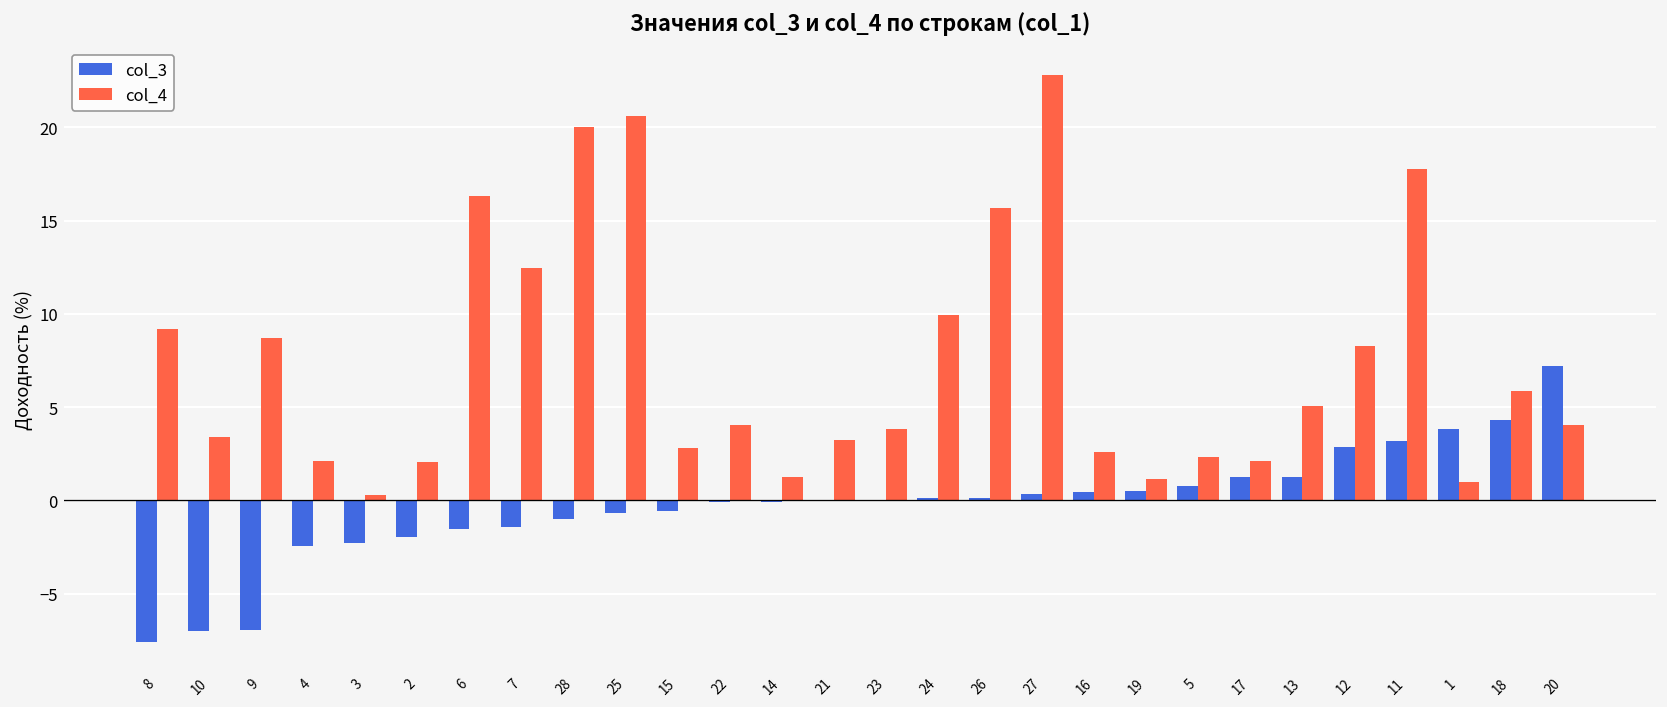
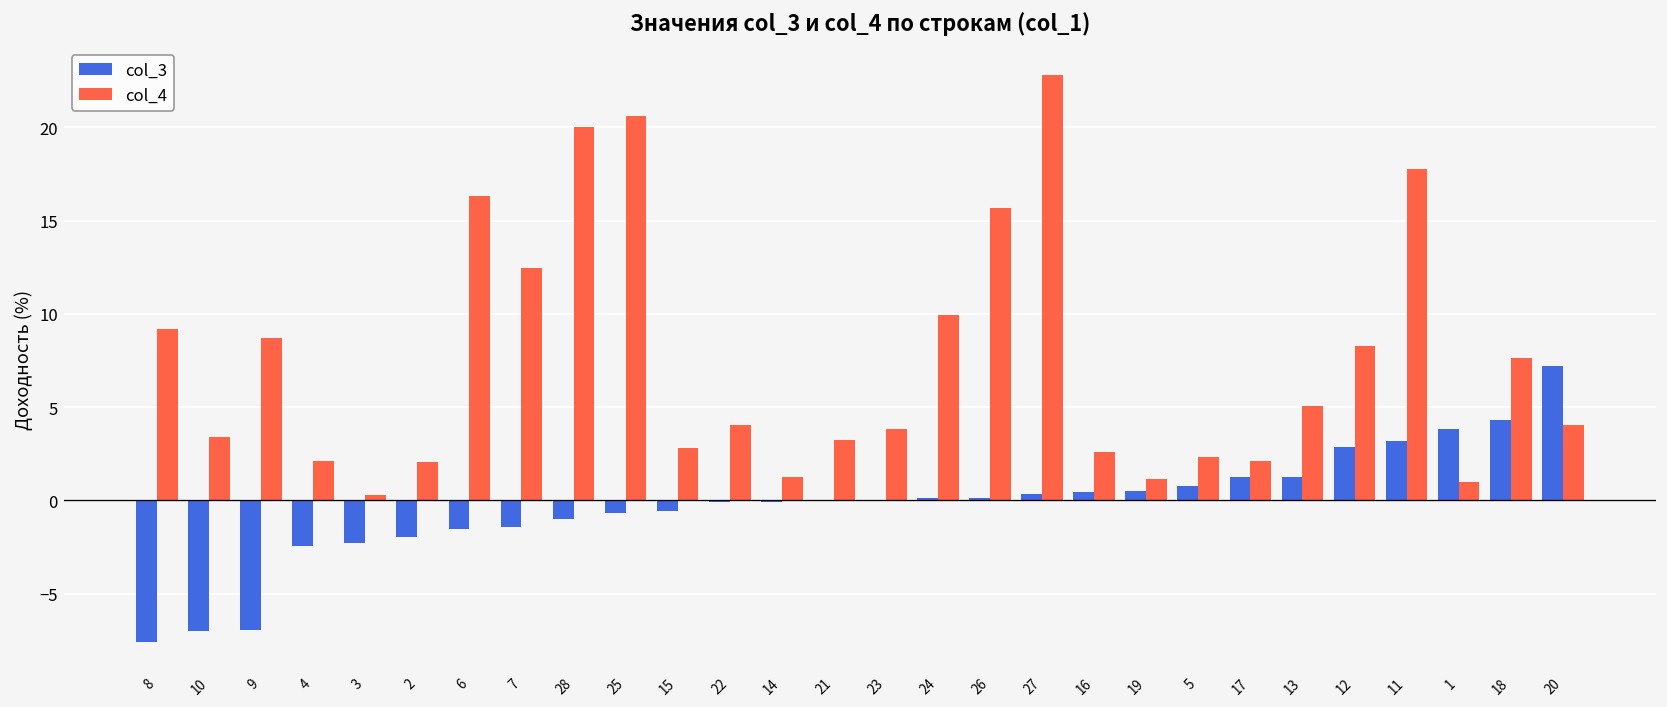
col_4, 18: 5.9 -> 7.7
